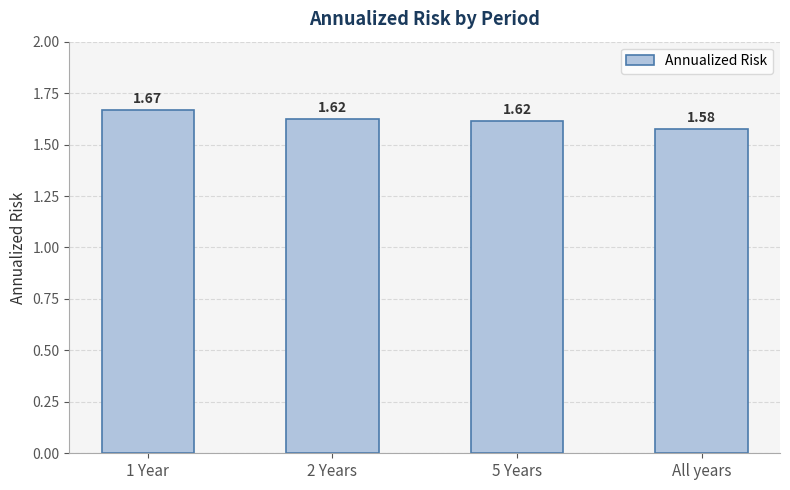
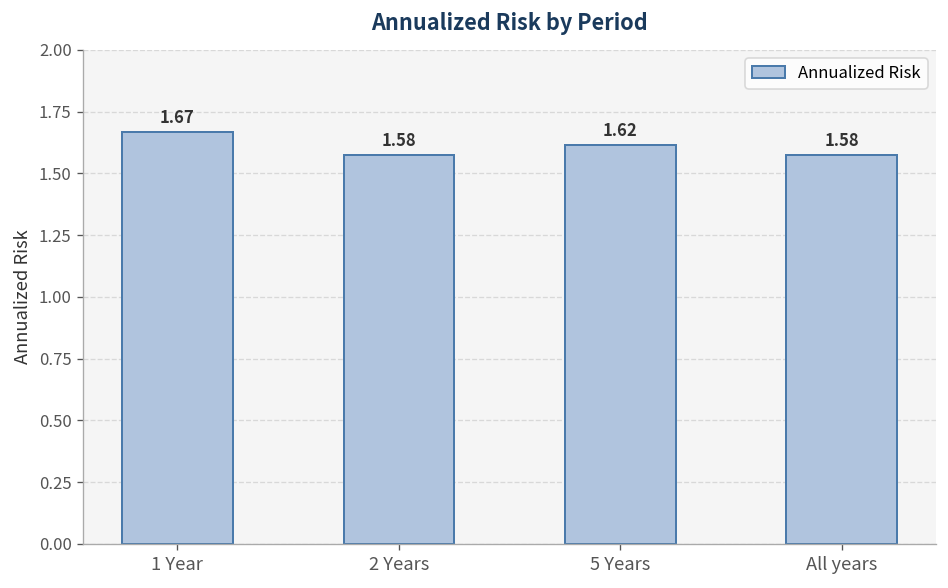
2 Years: 1.62 -> 1.58
